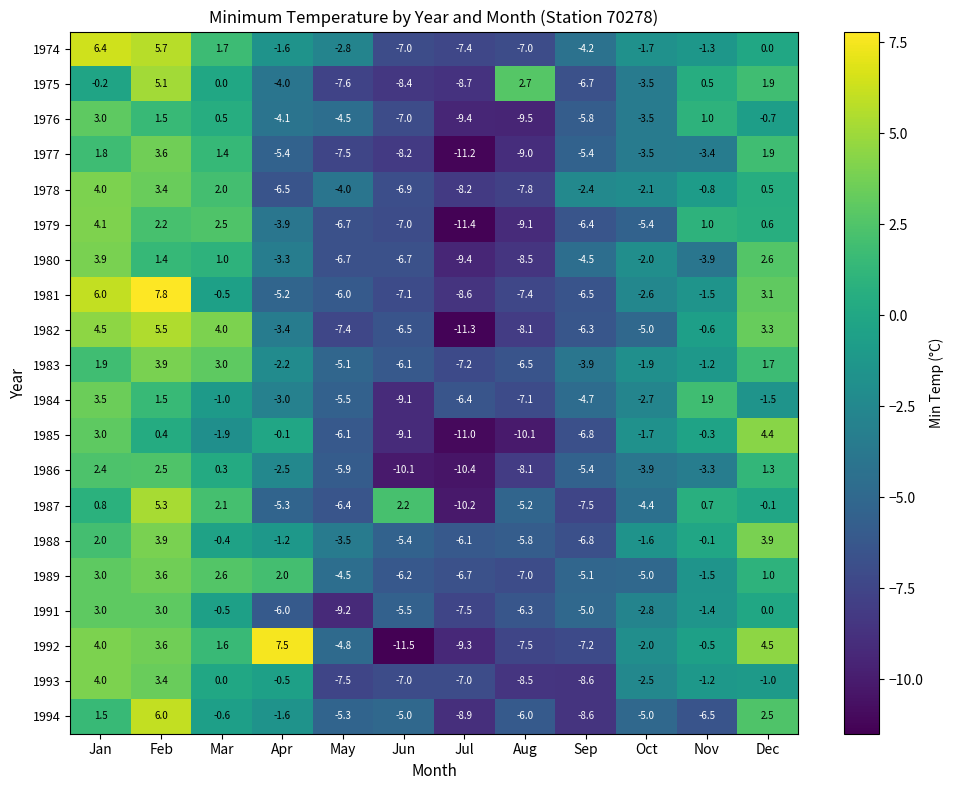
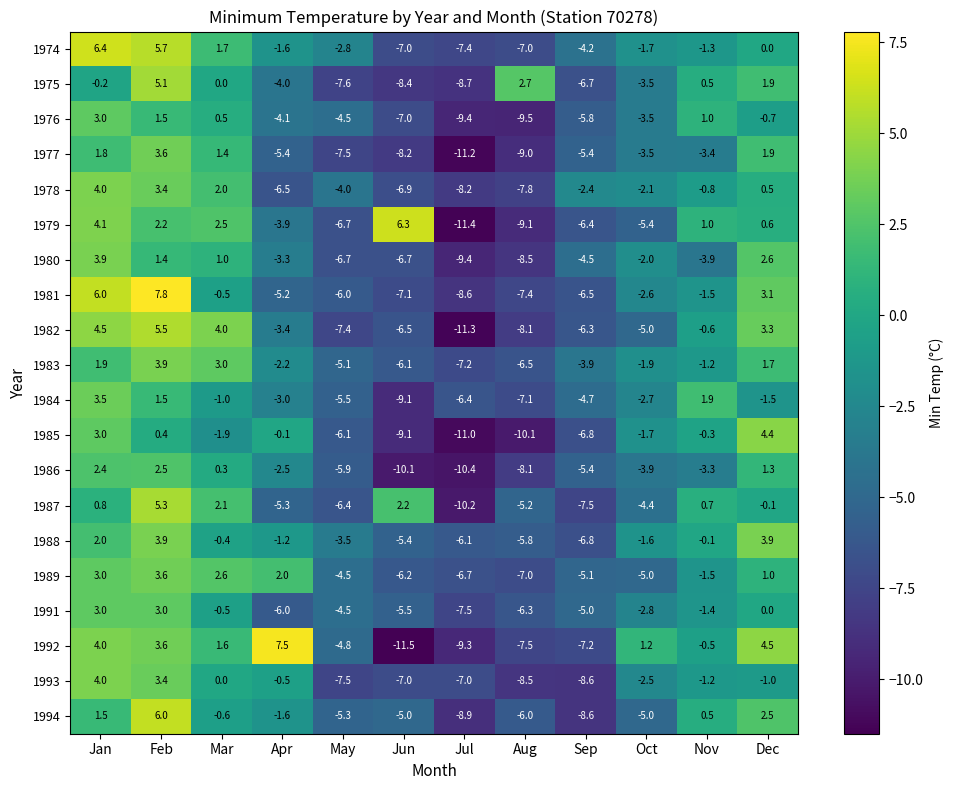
1979, Jun: -7.0 -> 6.3
1991, May: -9.2 -> -4.5
1992, Oct: -2.0 -> 1.2
1994, Nov: -6.5 -> 0.5
